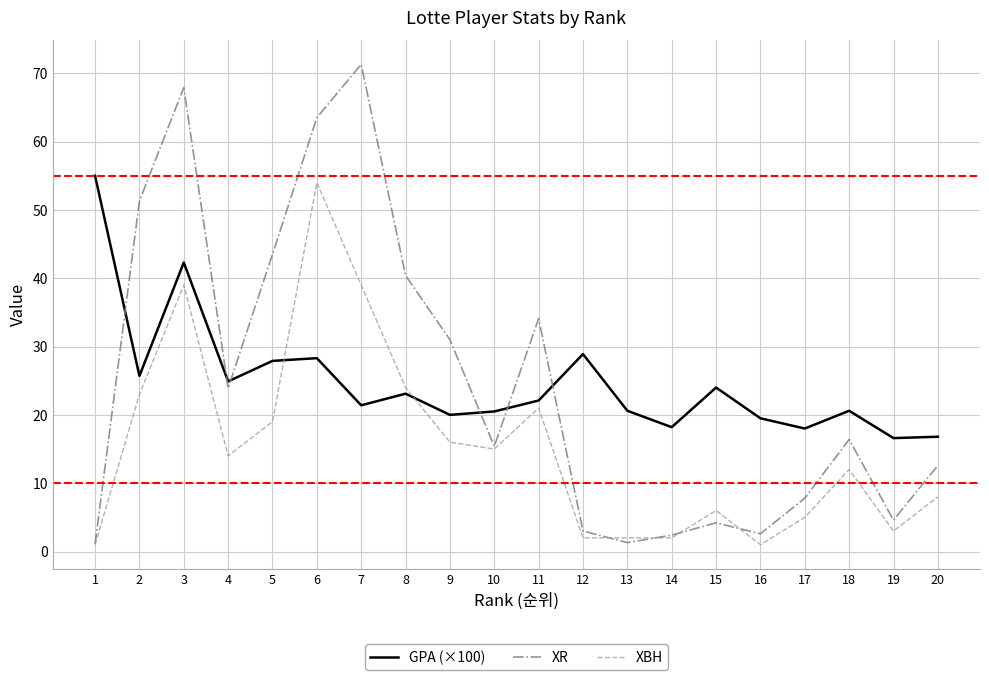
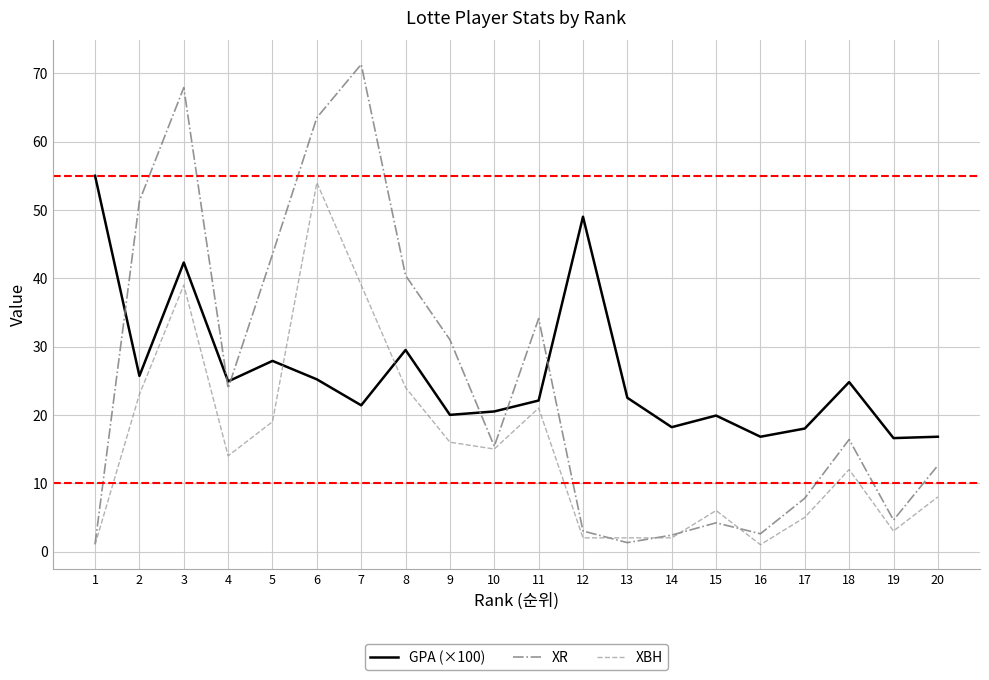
GPA (×100), 6: 28 -> 25
GPA (×100), 8: 23 -> 30
GPA (×100), 12: 29 -> 49
GPA (×100), 13: 21 -> 23
GPA (×100), 15: 24 -> 20
GPA (×100), 16: 20 -> 17
GPA (×100), 18: 21 -> 25
